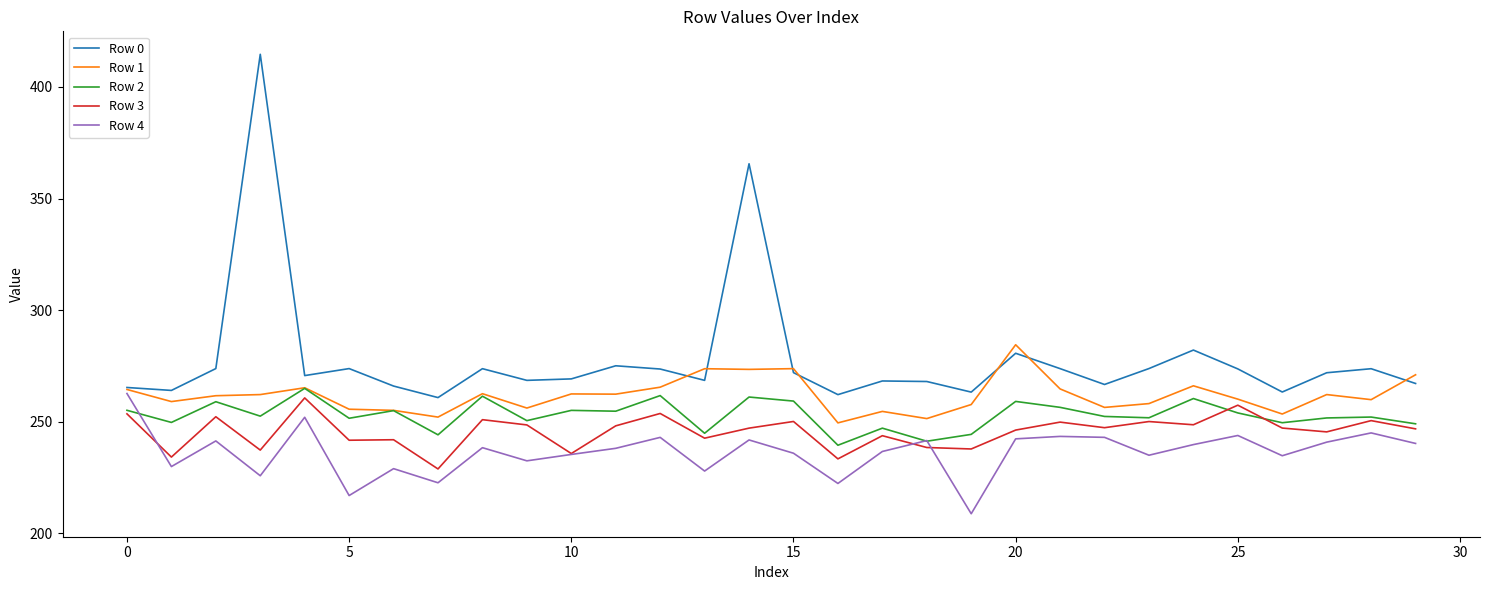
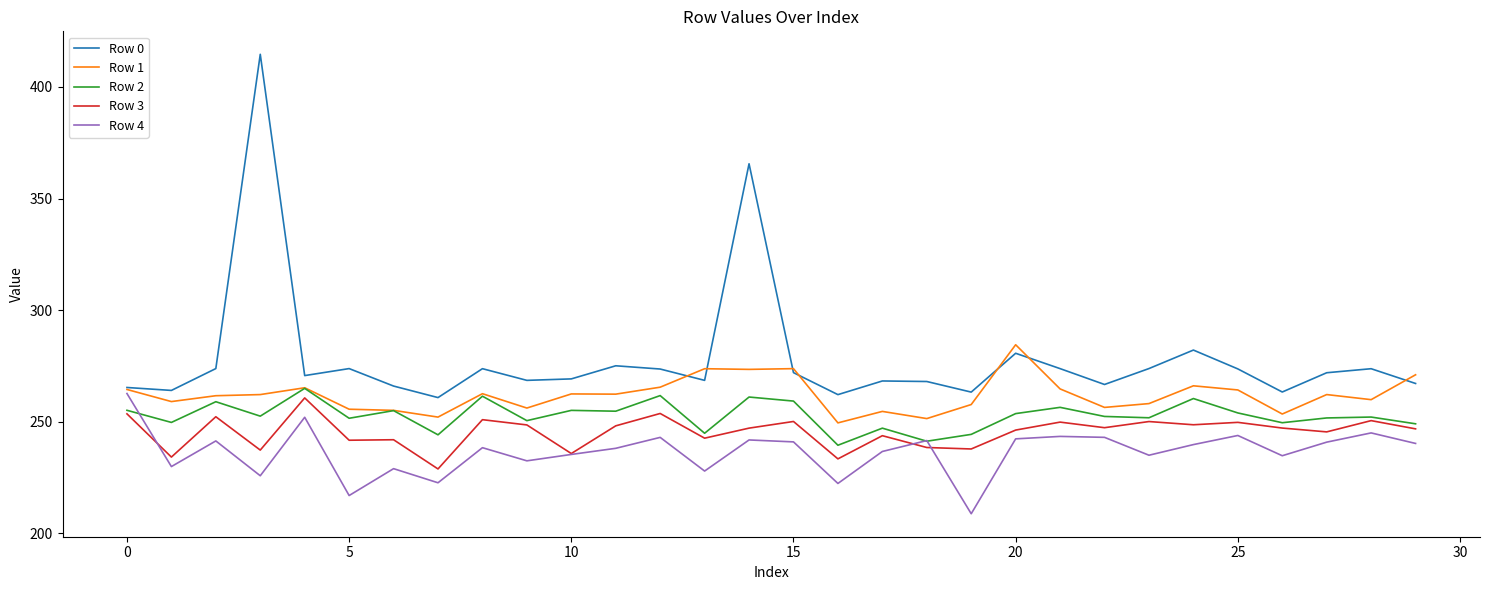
Row 4, 15: 236 -> 241
Row 2, 20: 259 -> 254
Row 1, 25: 260 -> 264
Row 3, 25: 257 -> 250
